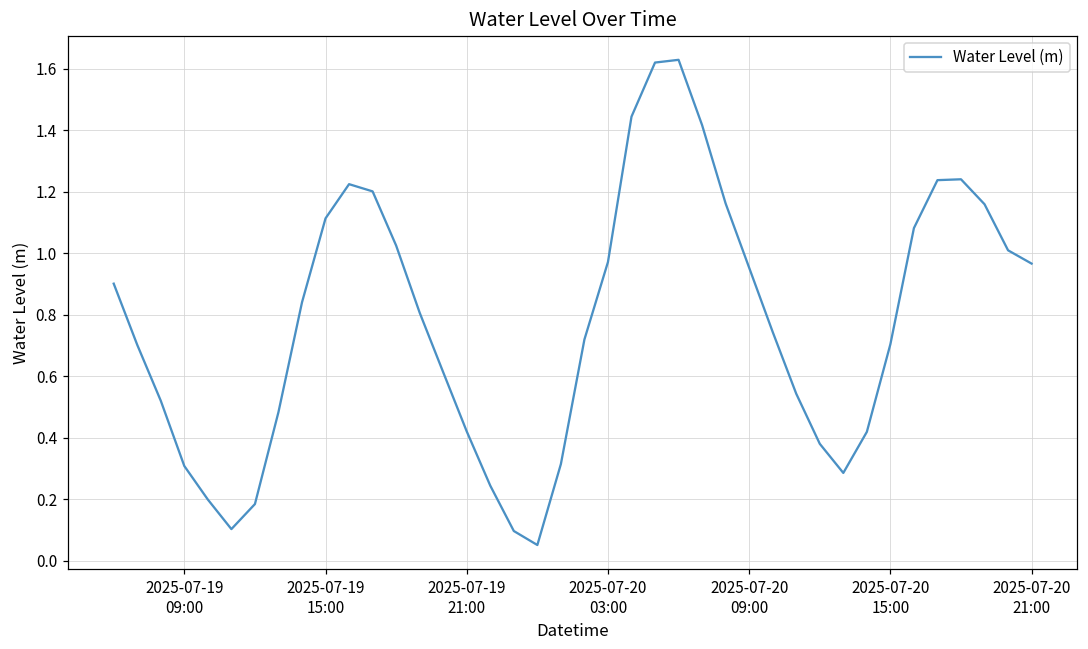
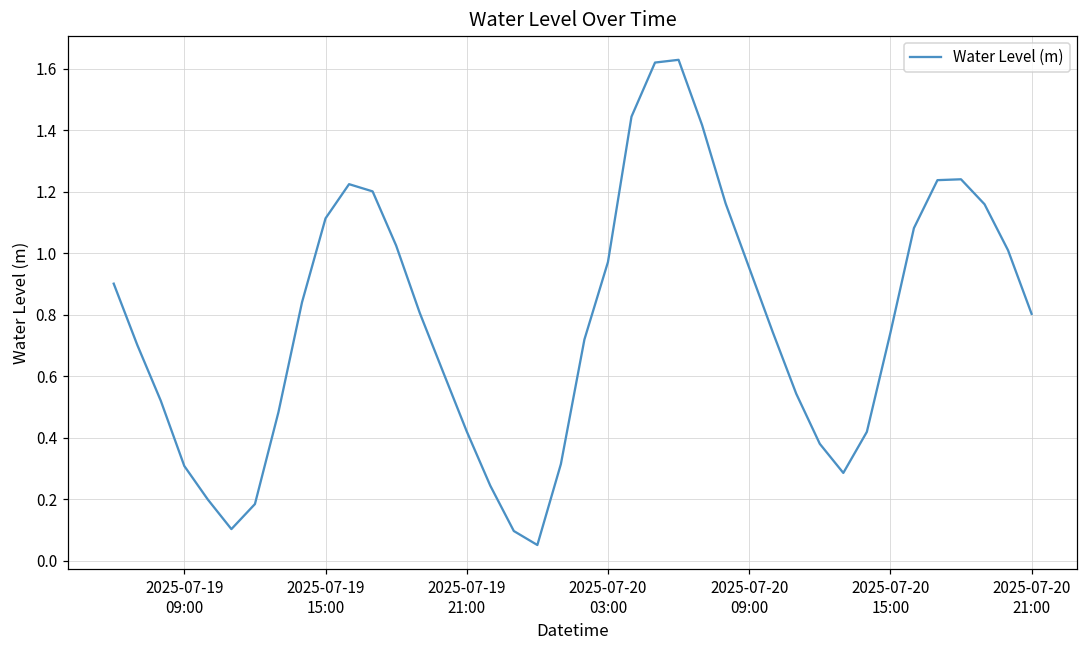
2025-07-20 15:00: 0.70 -> 0.74
2025-07-20 21:00: 0.97 -> 0.80
